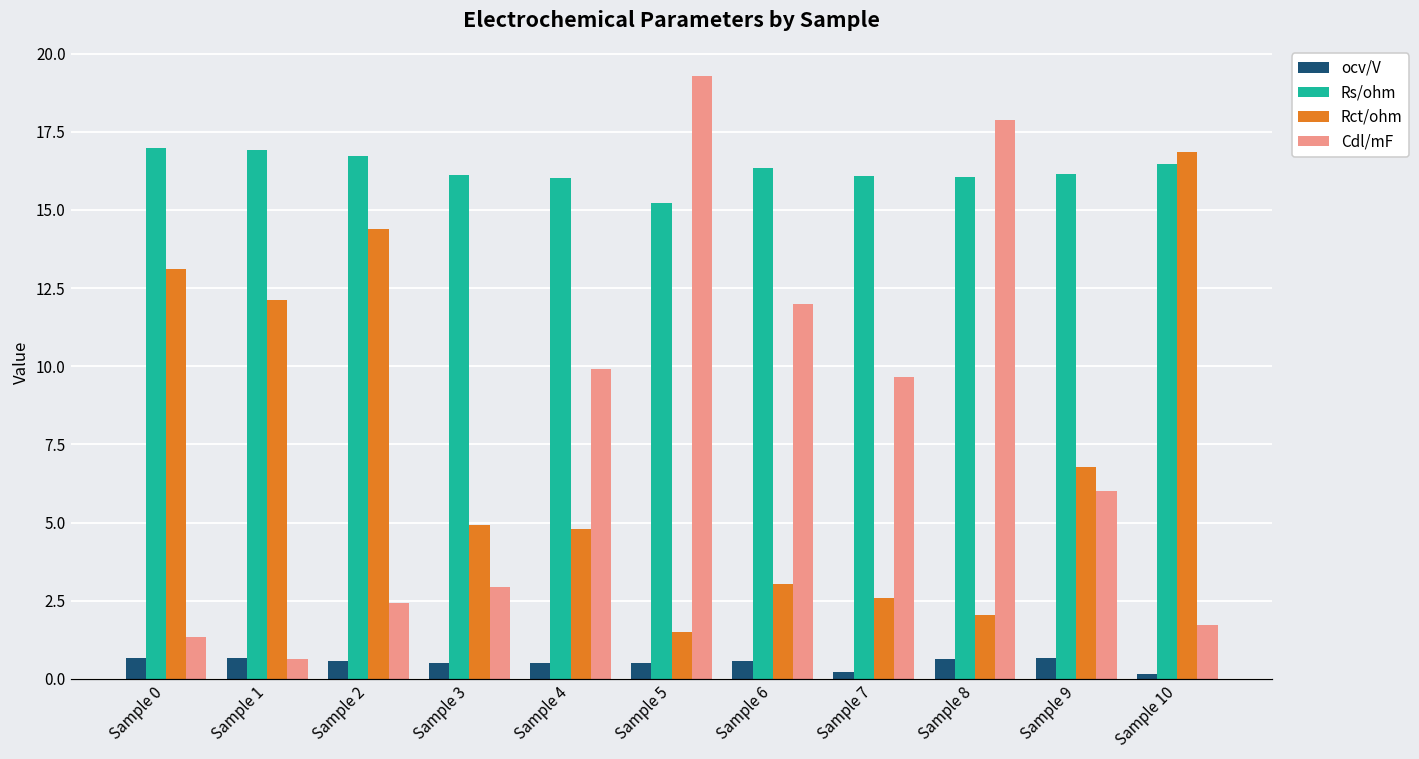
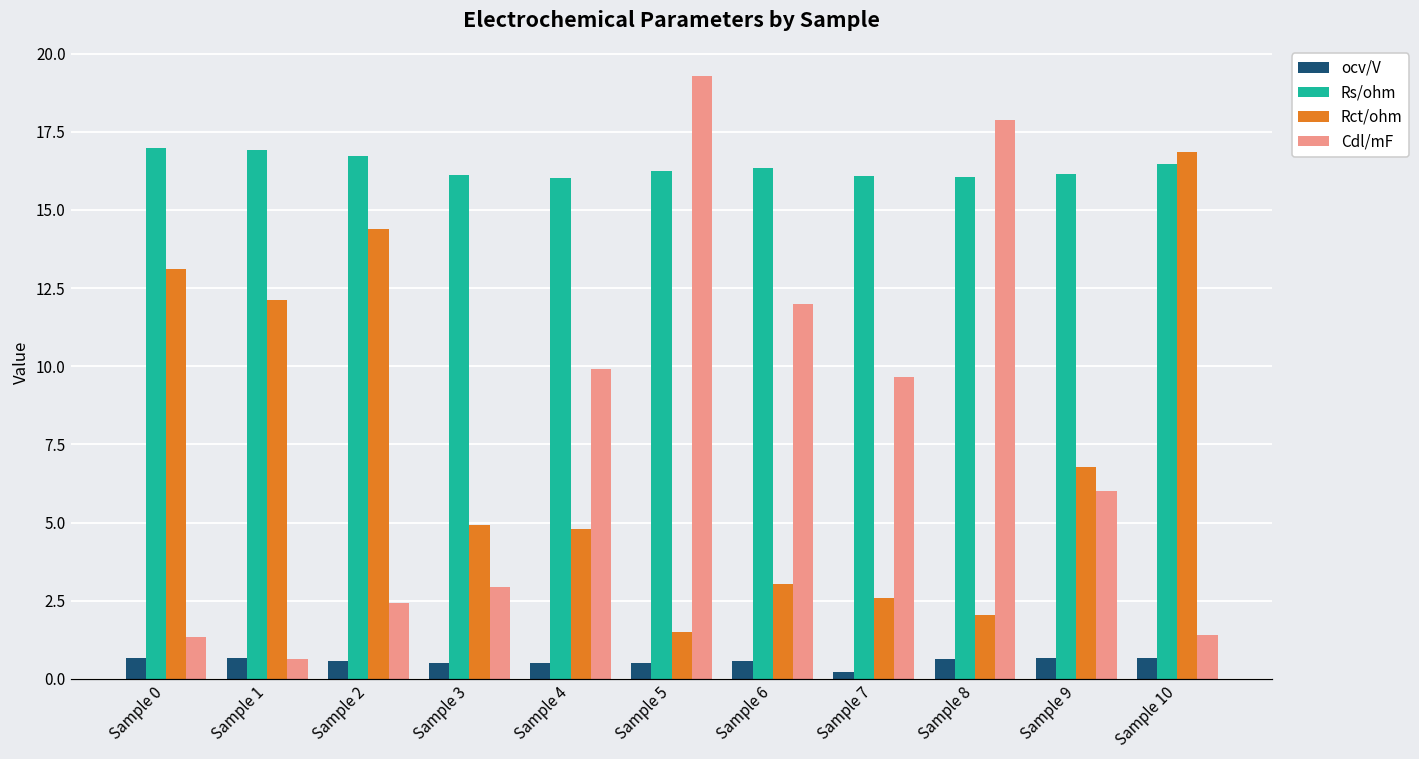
Rs/ohm, Sample 5: 15.2 -> 16.2
ocv/V, Sample 10: 0.2 -> 0.7
Cdl/mF, Sample 10: 1.7 -> 1.4
